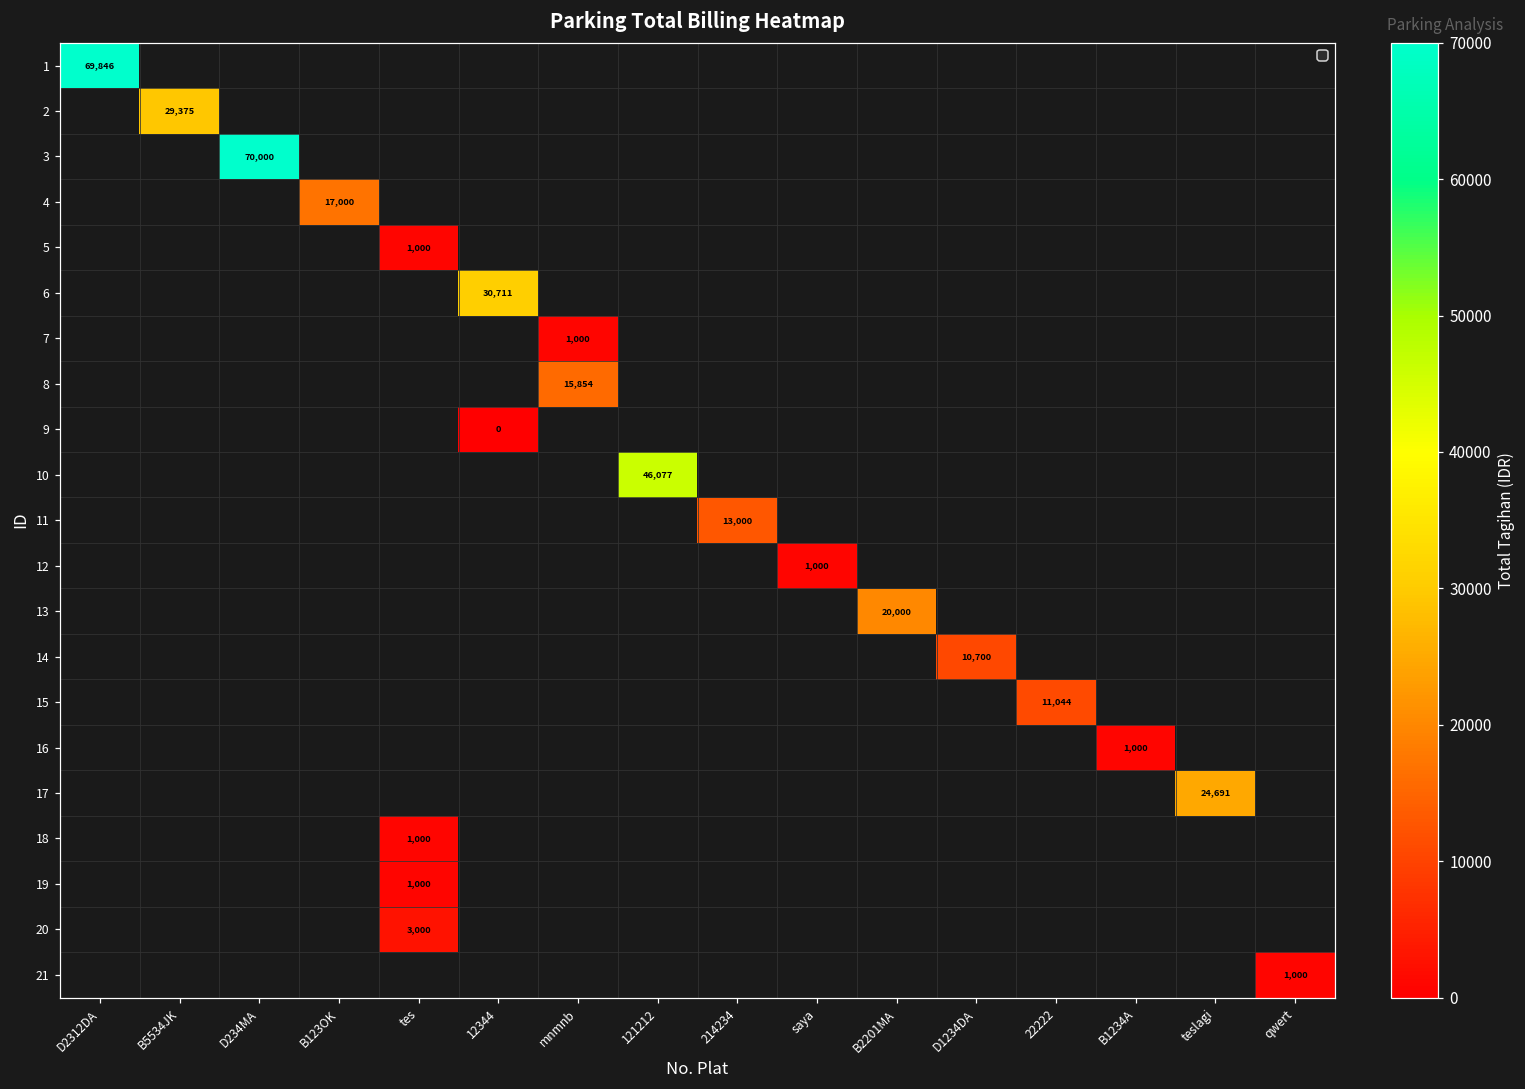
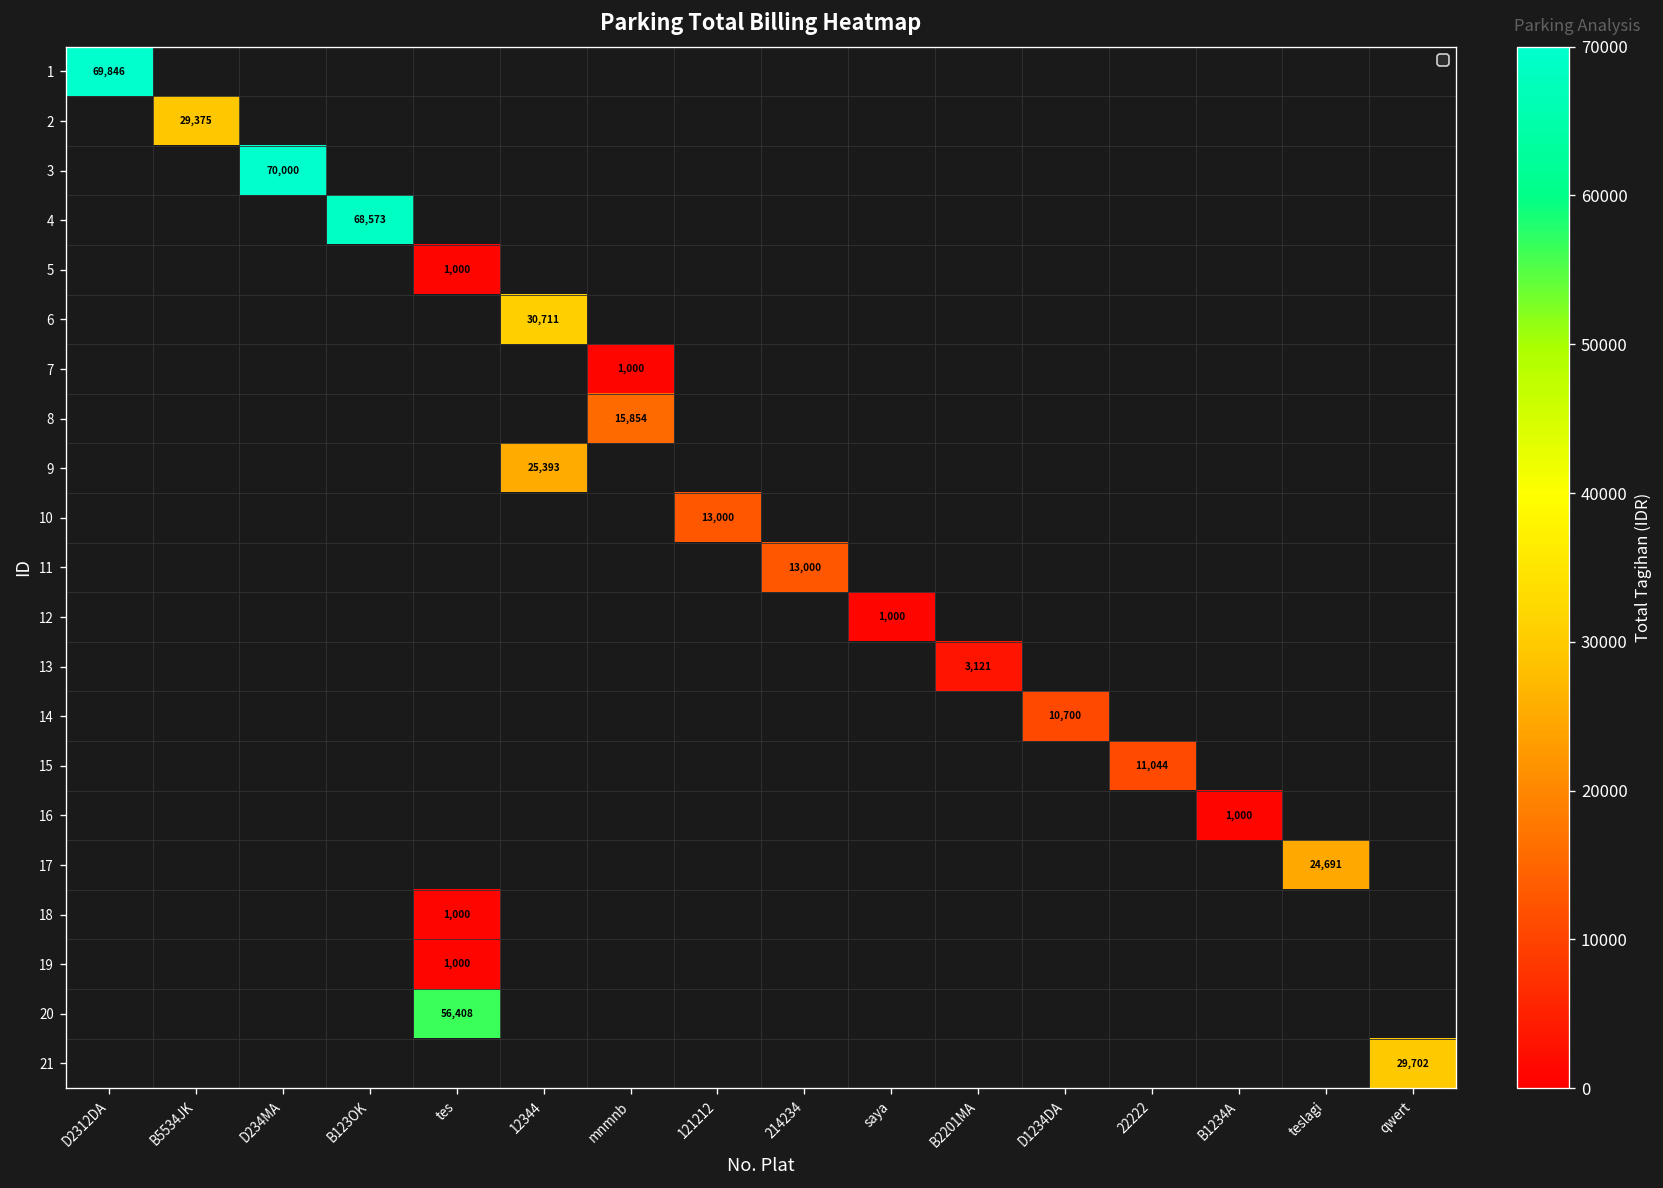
4, B123OK: 17,000 -> 68,573
9, 12344: 0 -> 25,393
10, 121212: 46,077 -> 13,000
13, B2201MA: 20,000 -> 3,121
20, tes: 3,000 -> 56,408
21, qwert: 1,000 -> 29,702
